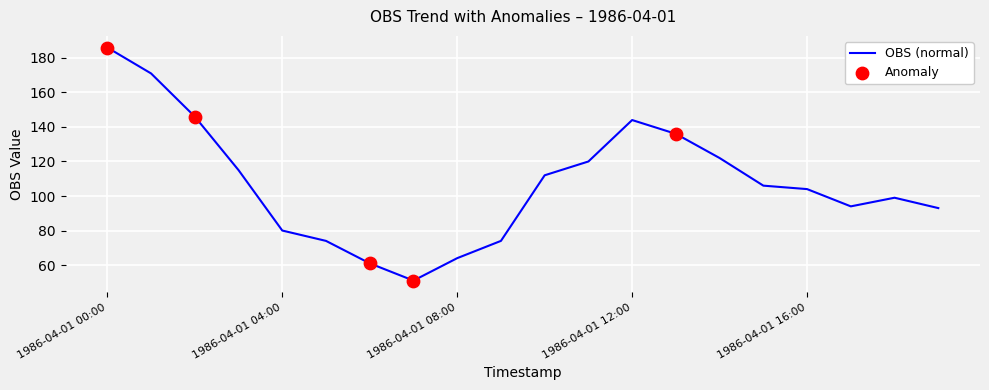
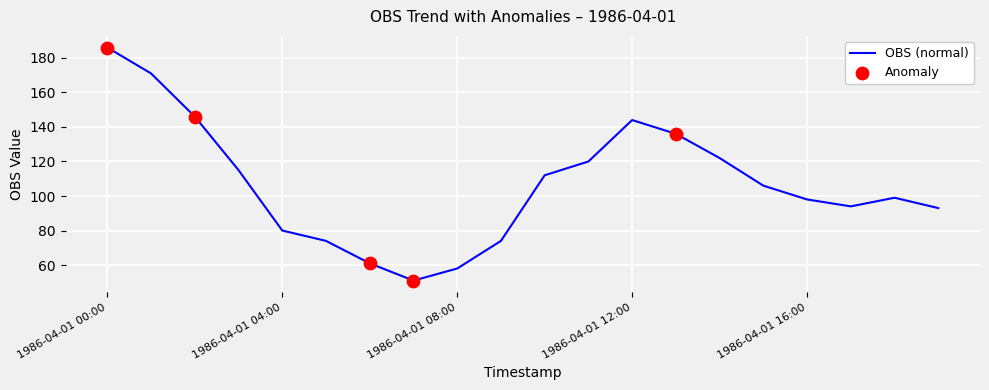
OBS (normal), 1986-04-01 08:00: 64 -> 58
OBS (normal), 1986-04-01 16:00: 104 -> 98
